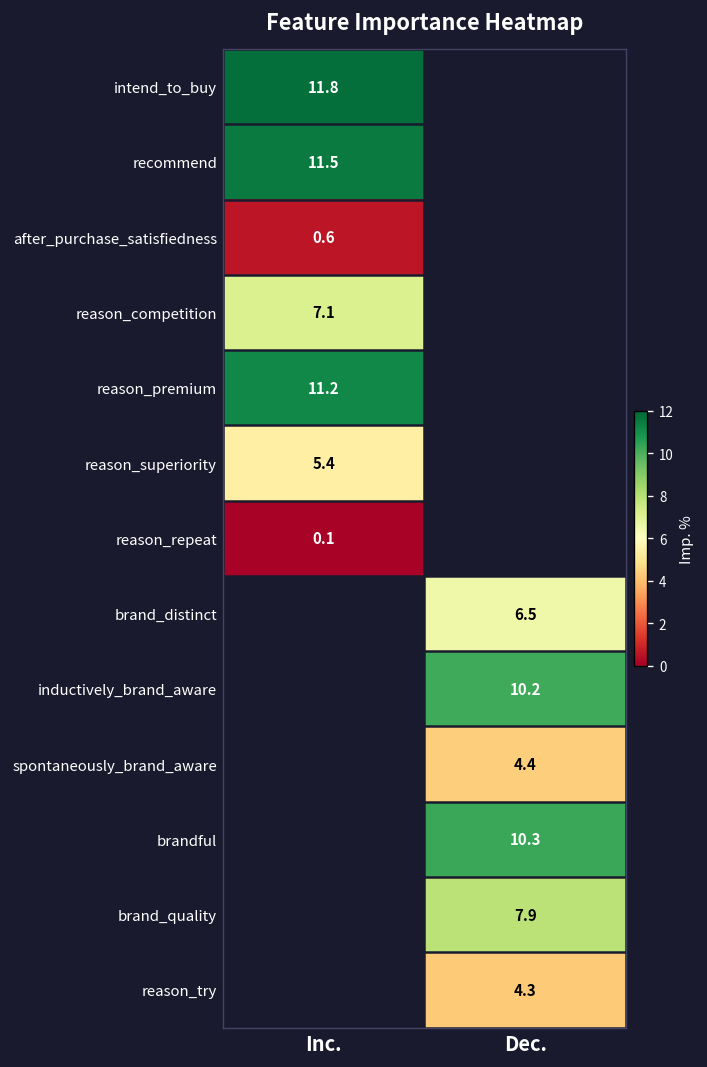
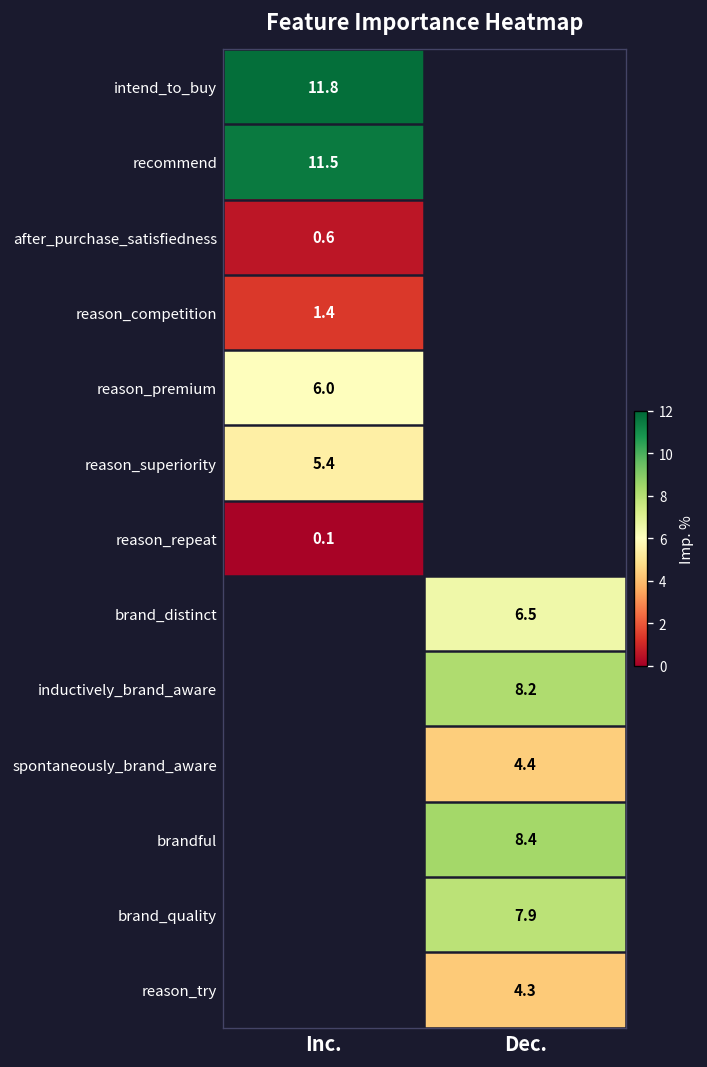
reason_competition, Inc.: 7.1 -> 1.4
reason_premium, Inc.: 11.2 -> 6.0
inductively_brand_aware, Dec.: 10.2 -> 8.2
brandful, Dec.: 10.3 -> 8.4
